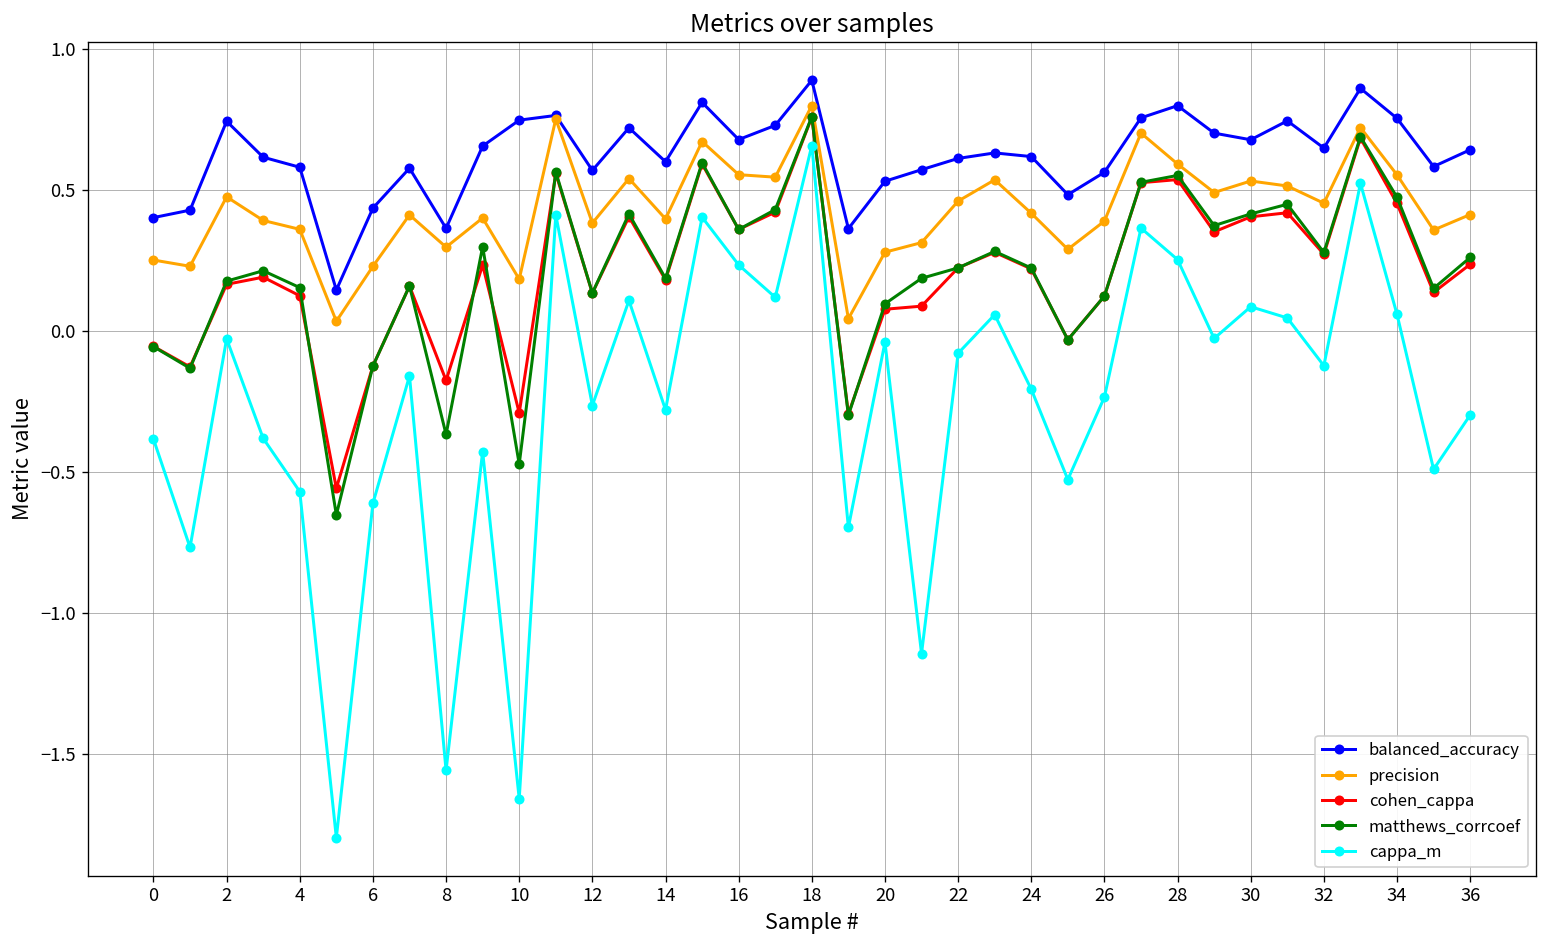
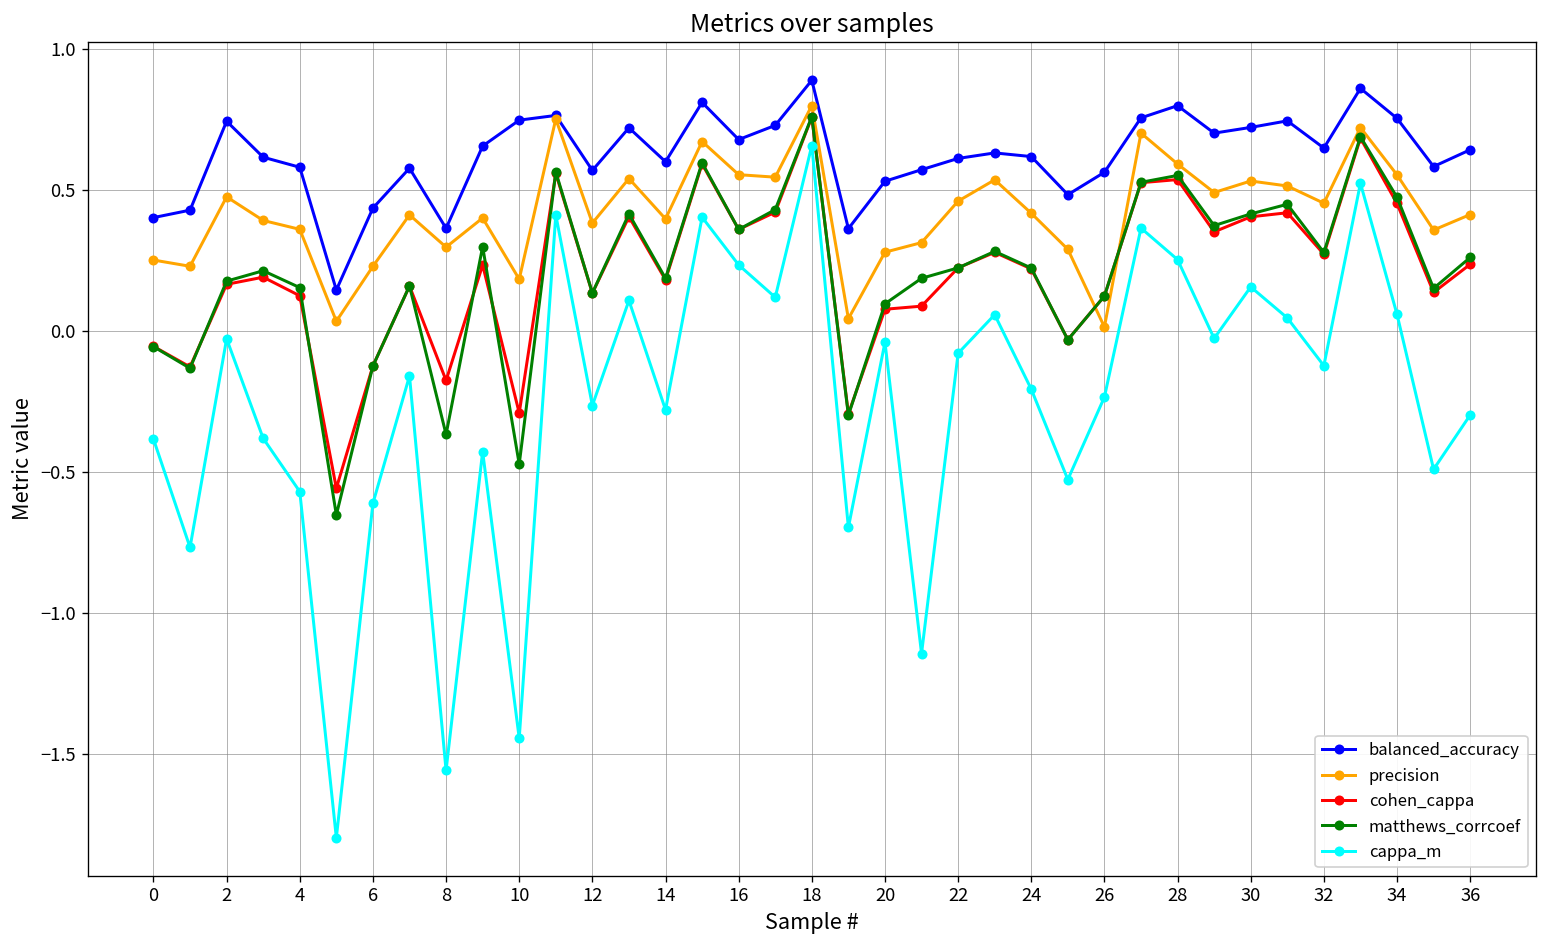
cappa_m, 10: -1.66 -> -1.44
precision, 26: 0.39 -> 0.01
balanced_accuracy, 30: 0.68 -> 0.72
cappa_m, 30: 0.09 -> 0.16
